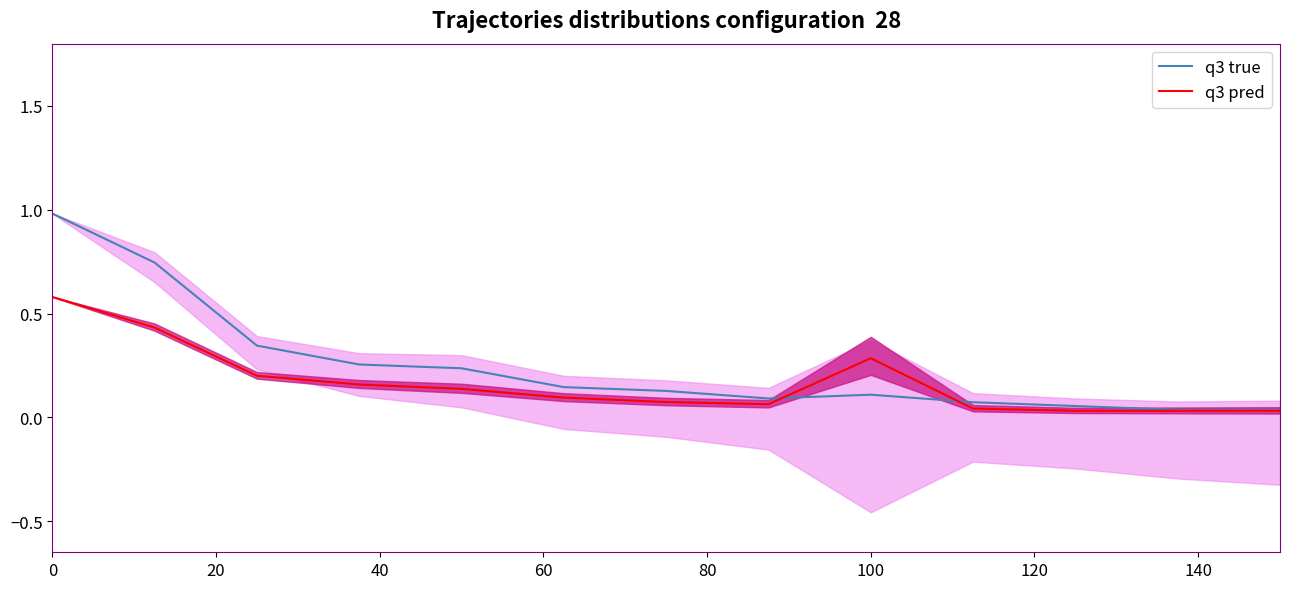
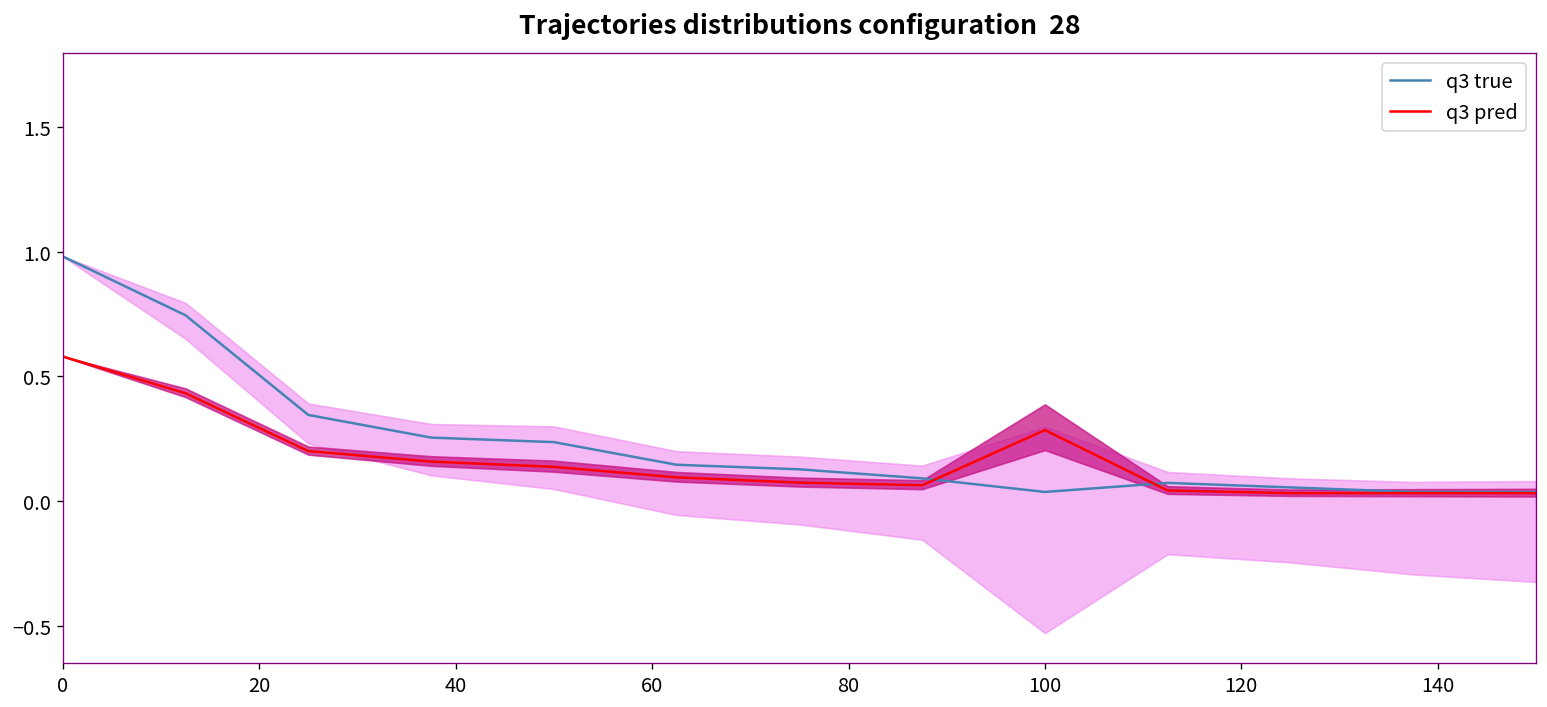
q3 true, 100: 0.11 -> 0.04
